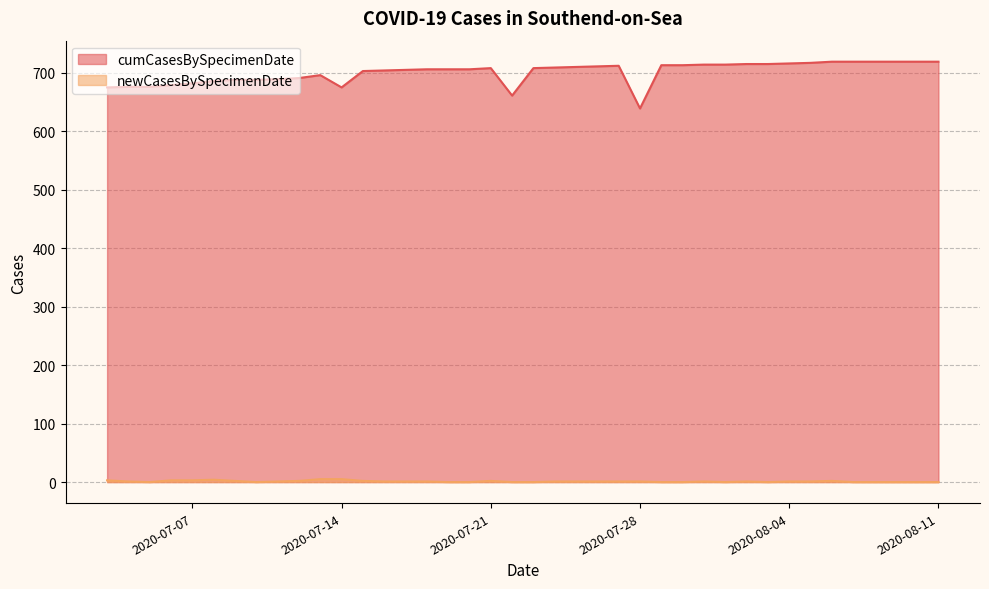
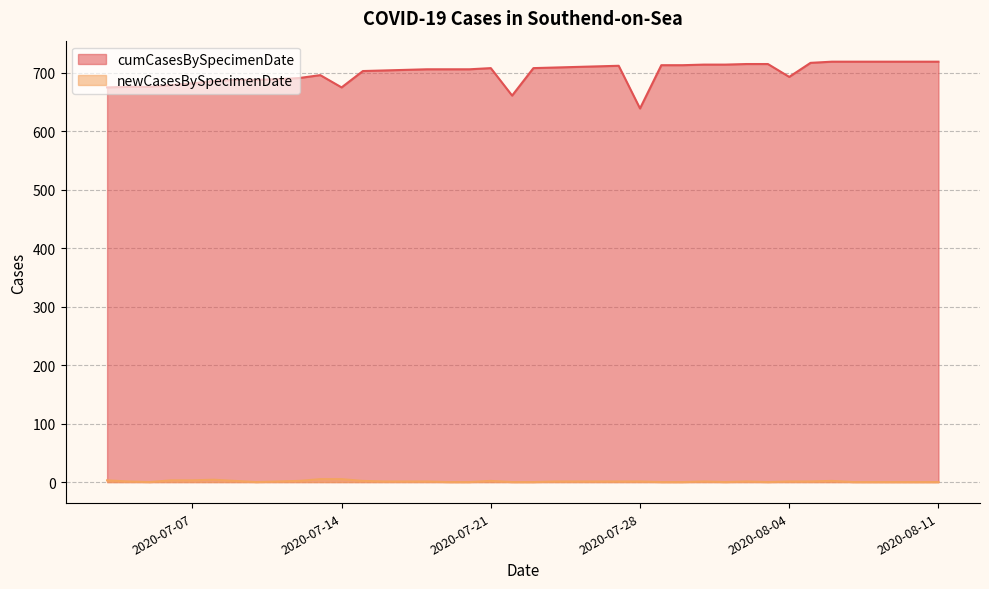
cumCasesBySpecimenDate, 2020-08-04: 720 -> 690
